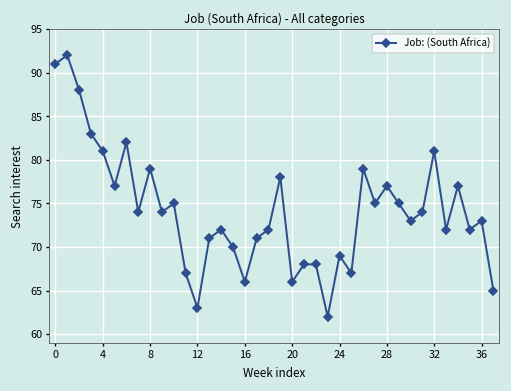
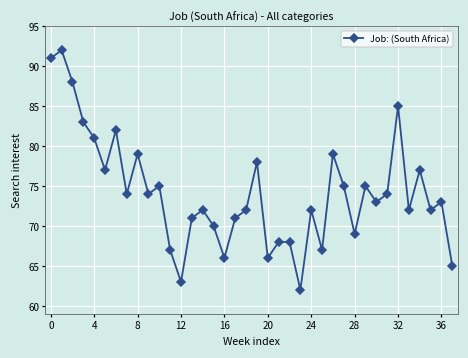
24: 69 -> 72
28: 77 -> 69
32: 81 -> 85
